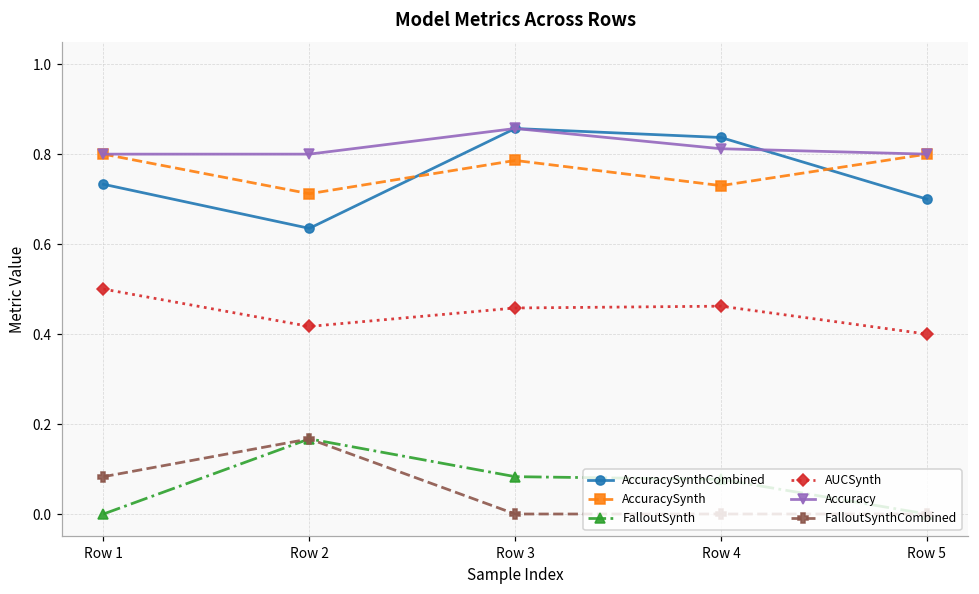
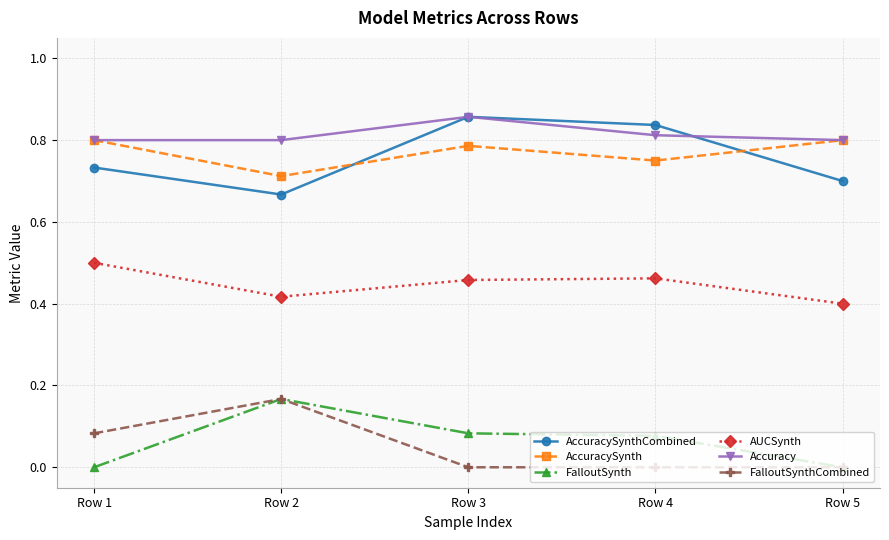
AccuracySynthCombined, Row 2: 0.64 -> 0.67
AccuracySynth, Row 4: 0.73 -> 0.75
